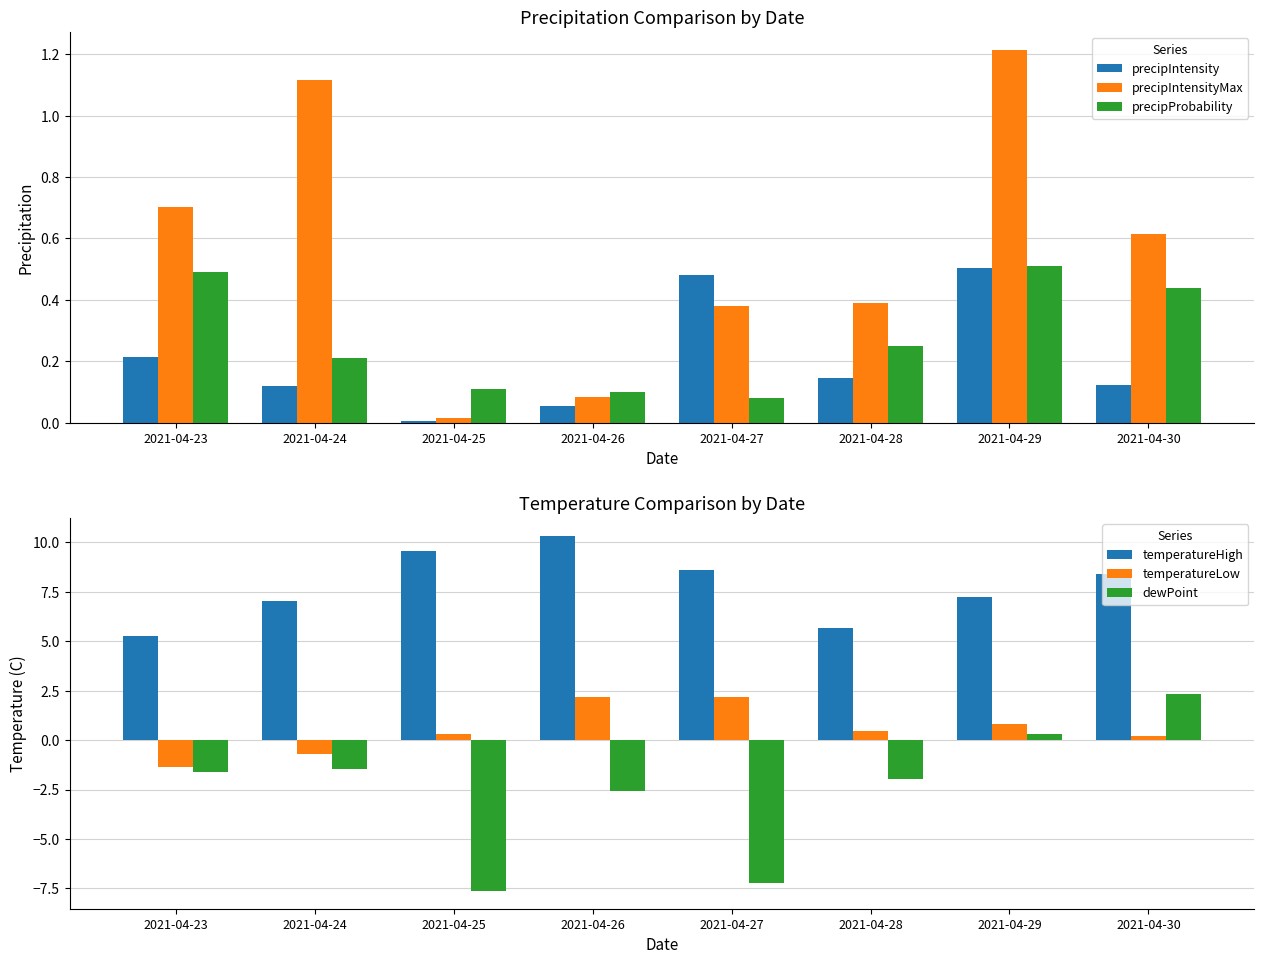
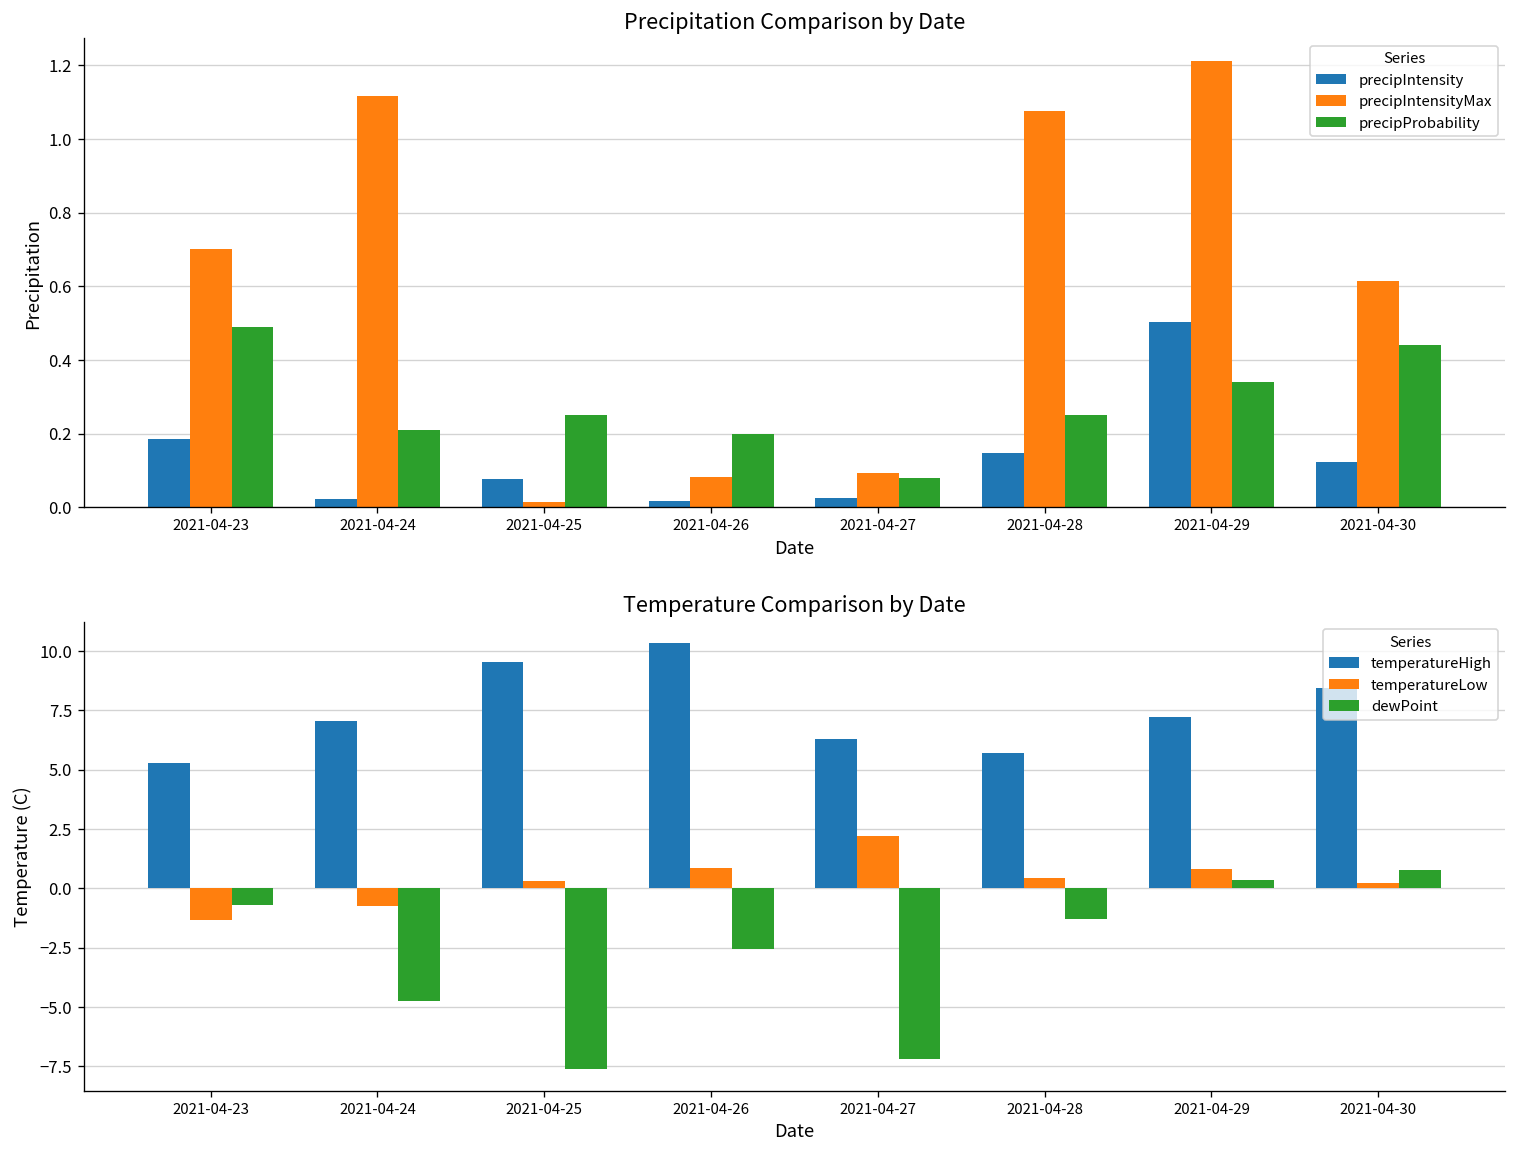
Precipitation Comparison by Date, precipIntensity, 2021-04-23: 0.21 -> 0.19
Precipitation Comparison by Date, precipIntensity, 2021-04-24: 0.12 -> 0.02
Precipitation Comparison by Date, precipIntensity, 2021-04-25: 0.00 -> 0.08
Precipitation Comparison by Date, precipProbability, 2021-04-25: 0.11 -> 0.25
Precipitation Comparison by Date, precipIntensity, 2021-04-26: 0.05 -> 0.02
Precipitation Comparison by Date, precipProbability, 2021-04-26: 0.1 -> 0.2
Precipitation Comparison by Date, precipIntensity, 2021-04-27: 0.48 -> 0.02
Precipitation Comparison by Date, precipIntensityMax, 2021-04-27: 0.38 -> 0.09
Precipitation Comparison by Date, precipIntensityMax, 2021-04-28: 0.39 -> 1.07
Precipitation Comparison by Date, precipProbability, 2021-04-29: 0.51 -> 0.34
Temperature Comparison by Date, dewPoint, 2021-04-23: -1.6 -> -0.7
Temperature Comparison by Date, dewPoint, 2021-04-24: -1.5 -> -4.8
Temperature Comparison by Date, temperatureLow, 2021-04-26: 2.2 -> 0.8
Temperature Comparison by Date, temperatureHigh, 2021-04-27: 8.6 -> 6.3
Temperature Comparison by Date, dewPoint, 2021-04-28: -2.0 -> -1.3
Temperature Comparison by Date, dewPoint, 2021-04-30: 2.3 -> 0.8
